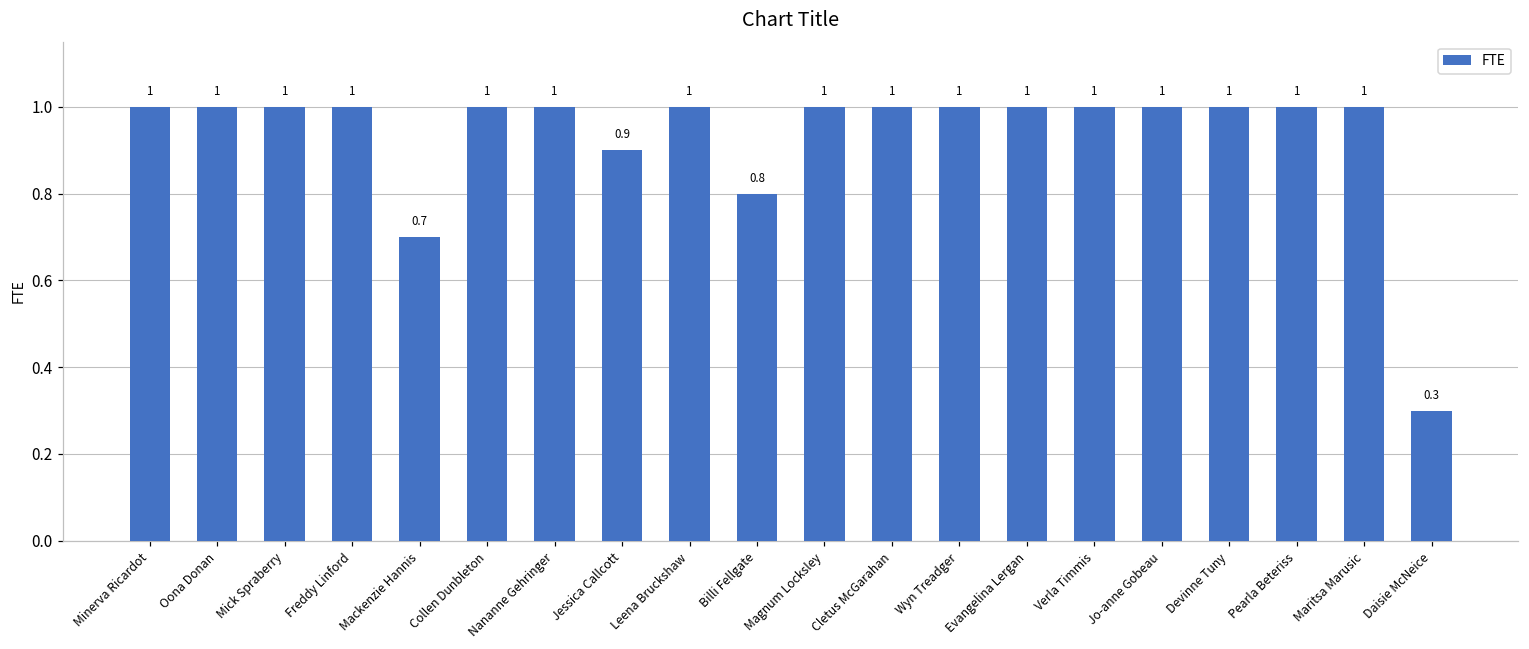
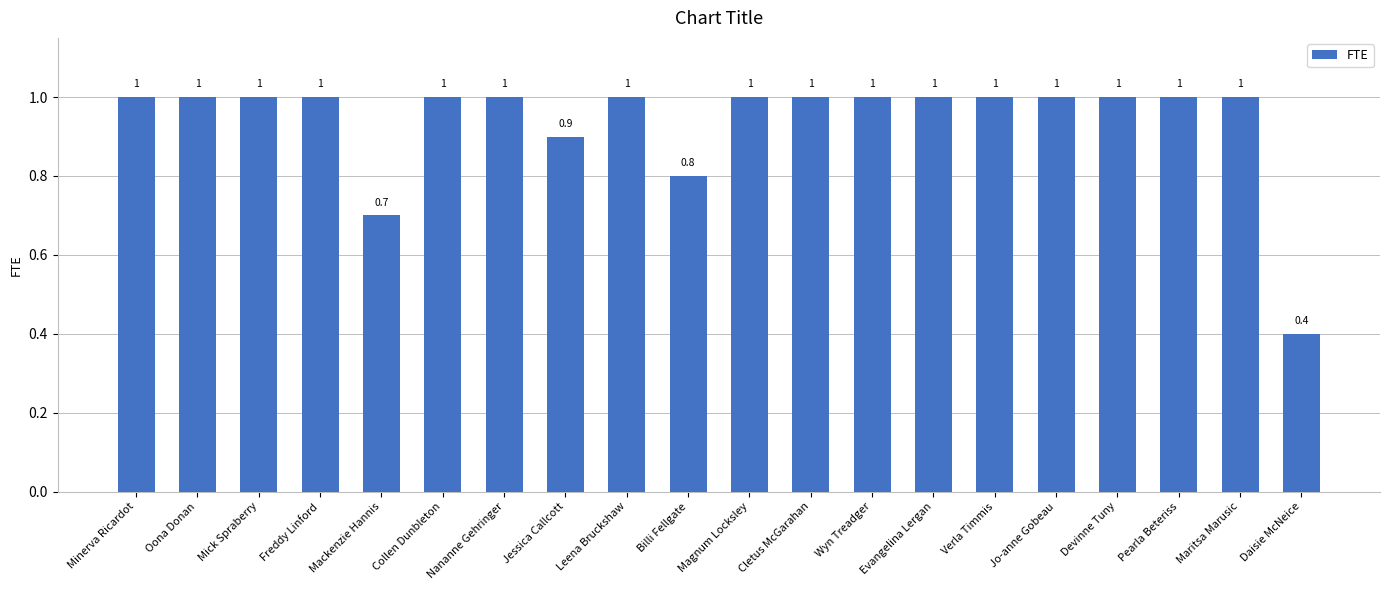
Daisie McNeice: 0.3 -> 0.4
